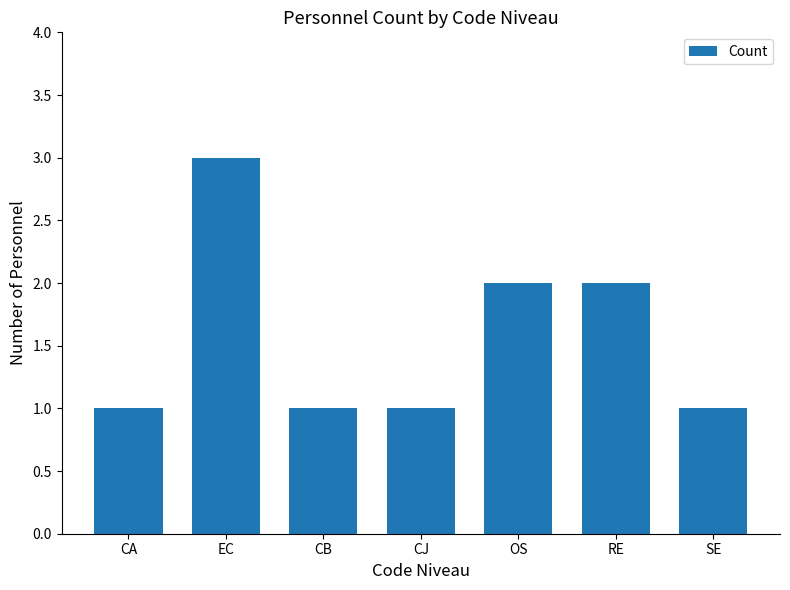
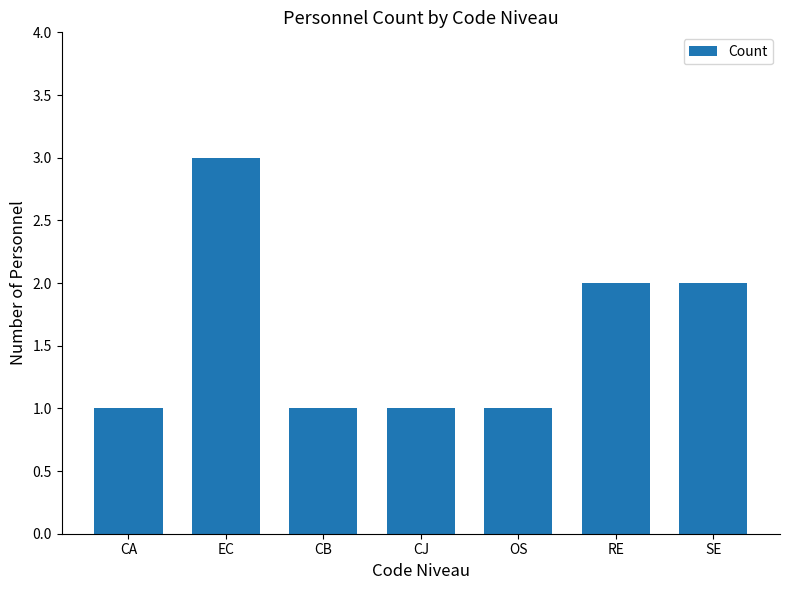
OS: 2 -> 1
SE: 1 -> 2
